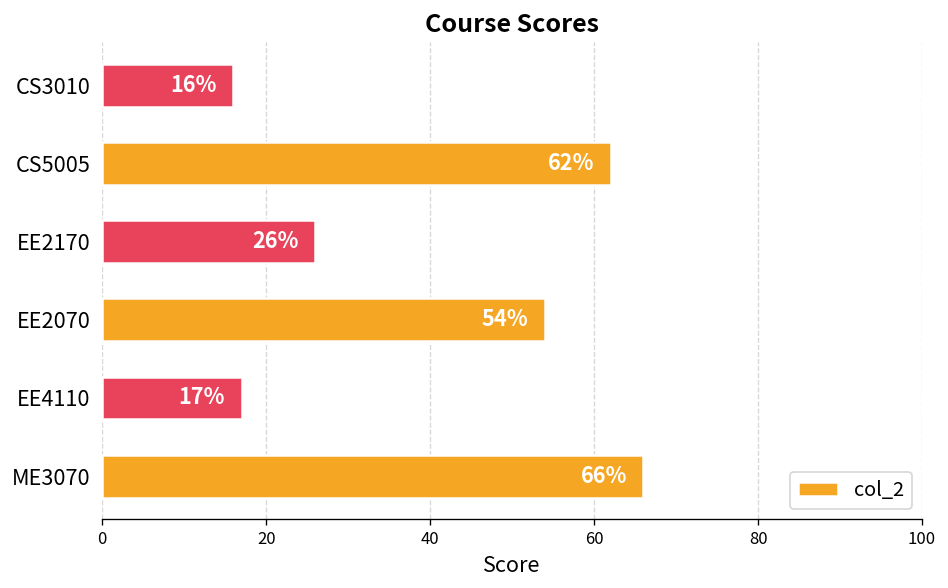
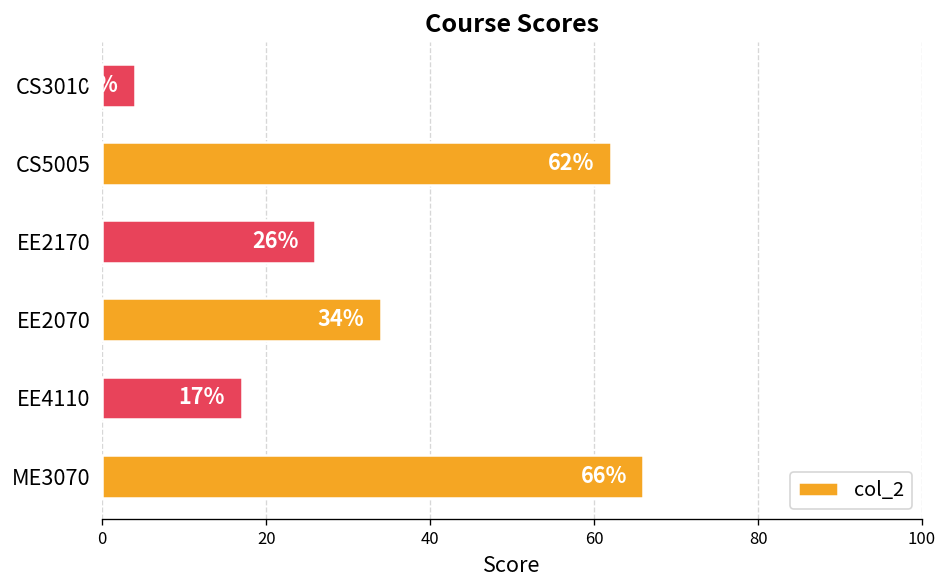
CS3010: 16 -> 4
EE2070: 54% -> 34%
